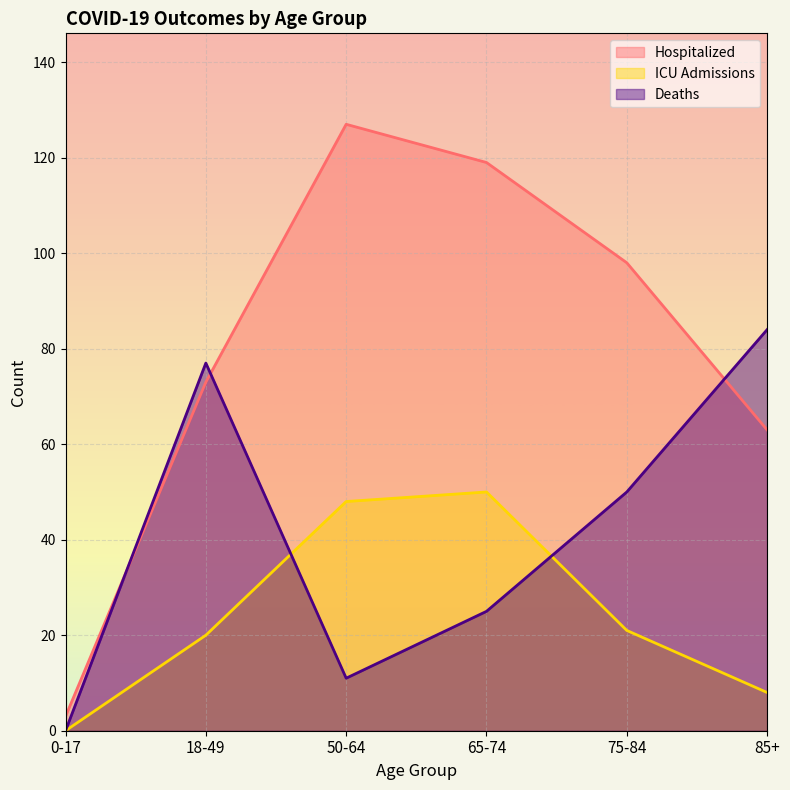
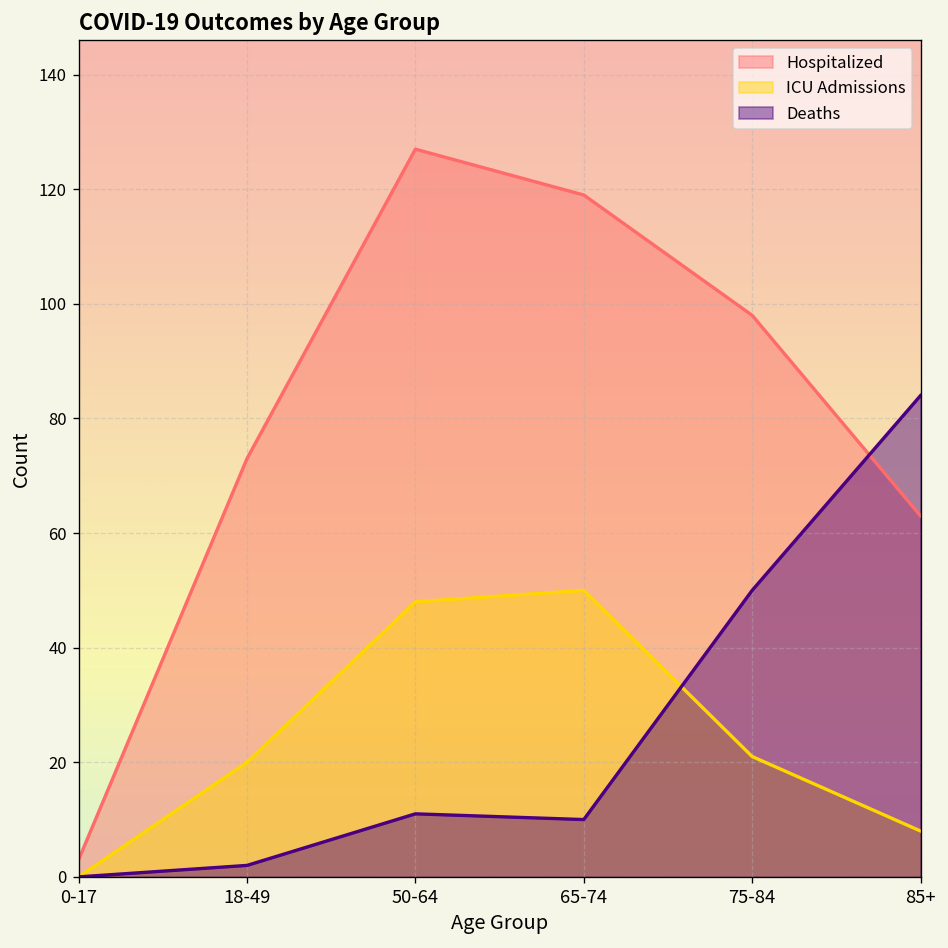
Deaths, 18-49: 77 -> 2
Deaths, 65-74: 25 -> 10
